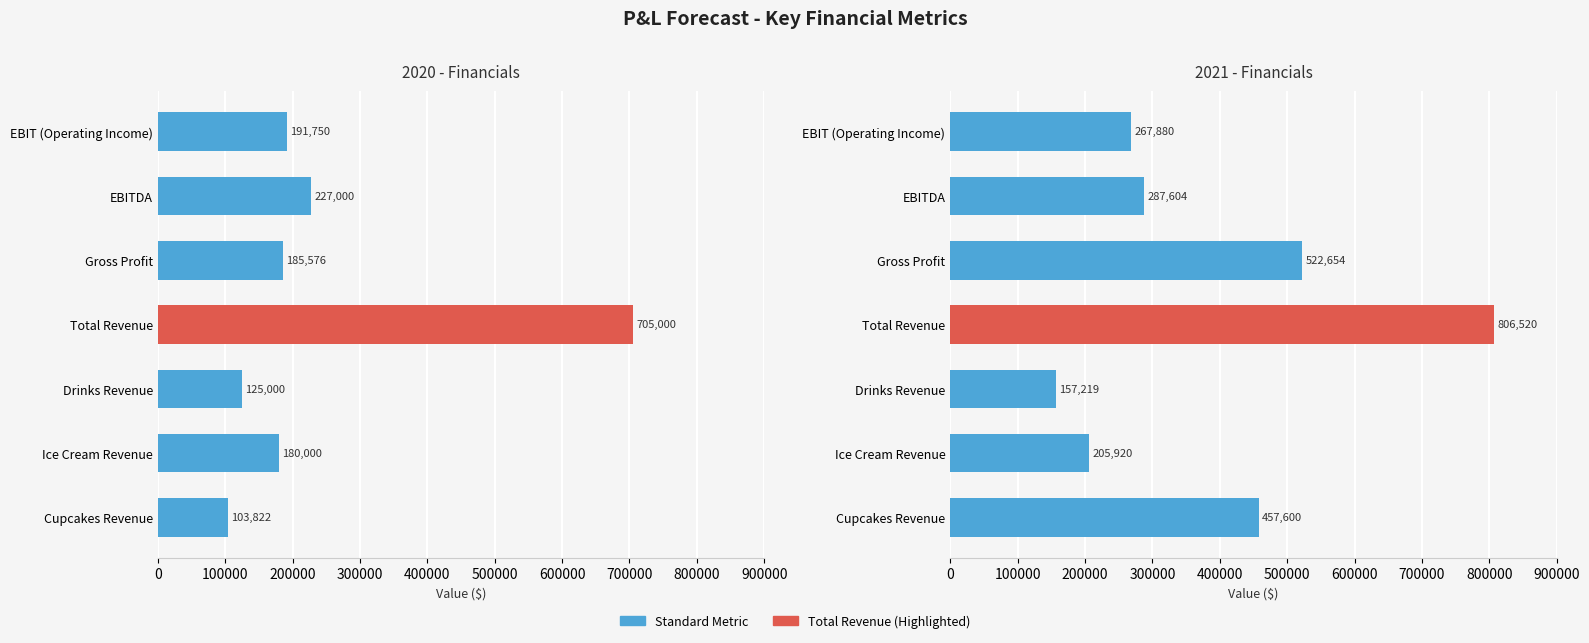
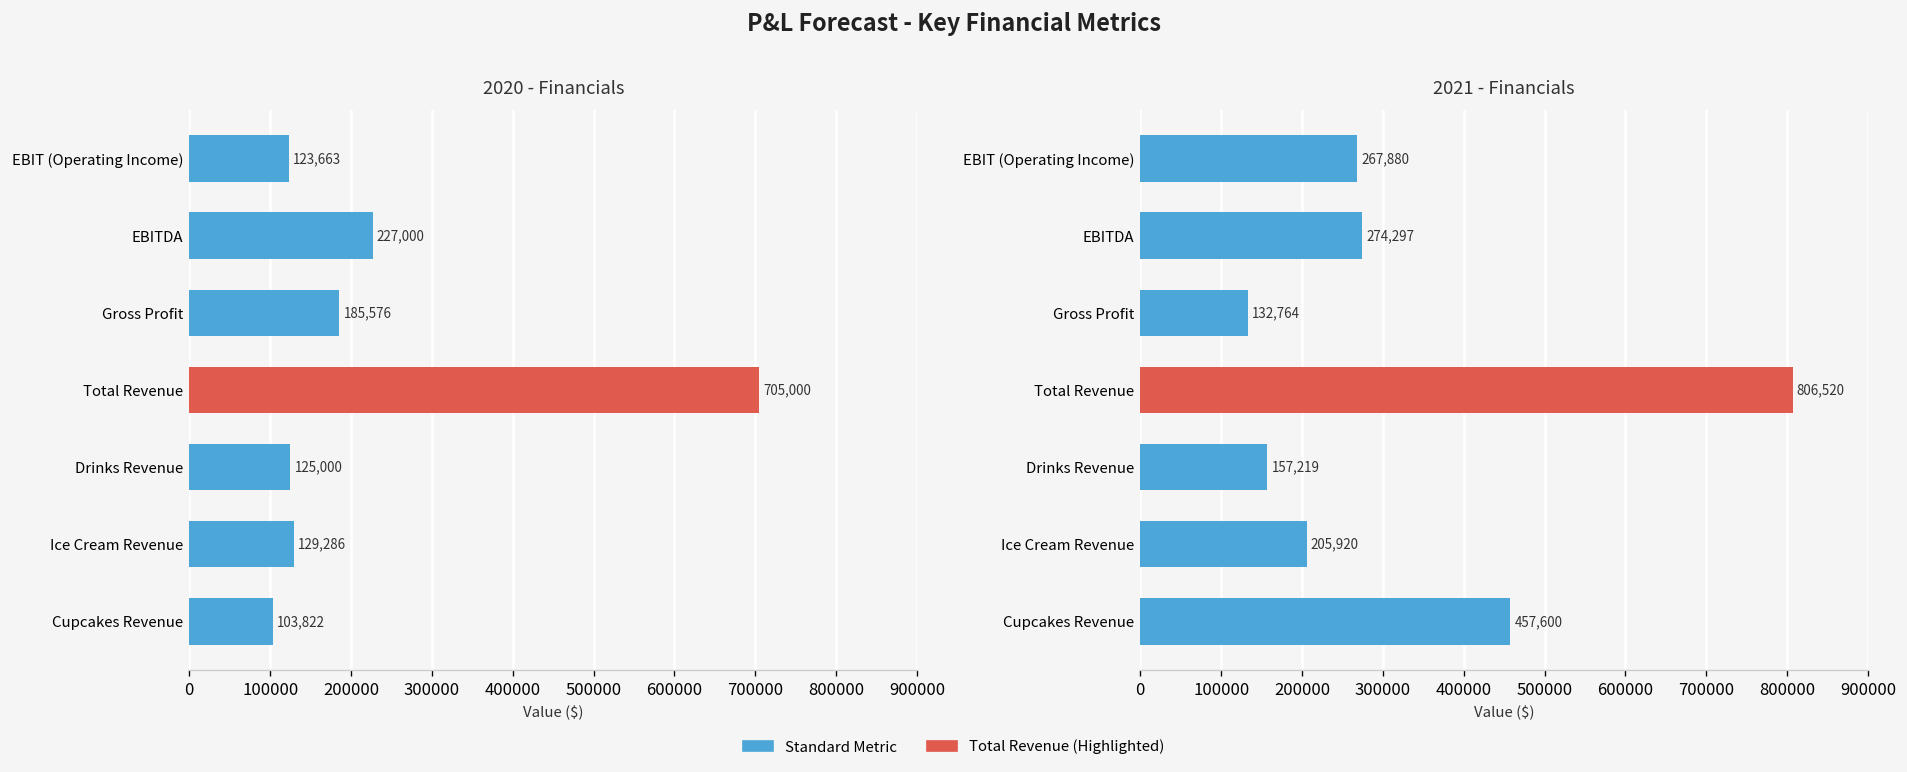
2020 - Financials, EBIT (Operating Income): 191,750 -> 123,663
2020 - Financials, Ice Cream Revenue: 180,000 -> 129,286
2021 - Financials, EBITDA: 287,604 -> 274,297
2021 - Financials, Gross Profit: 522,654 -> 132,764
